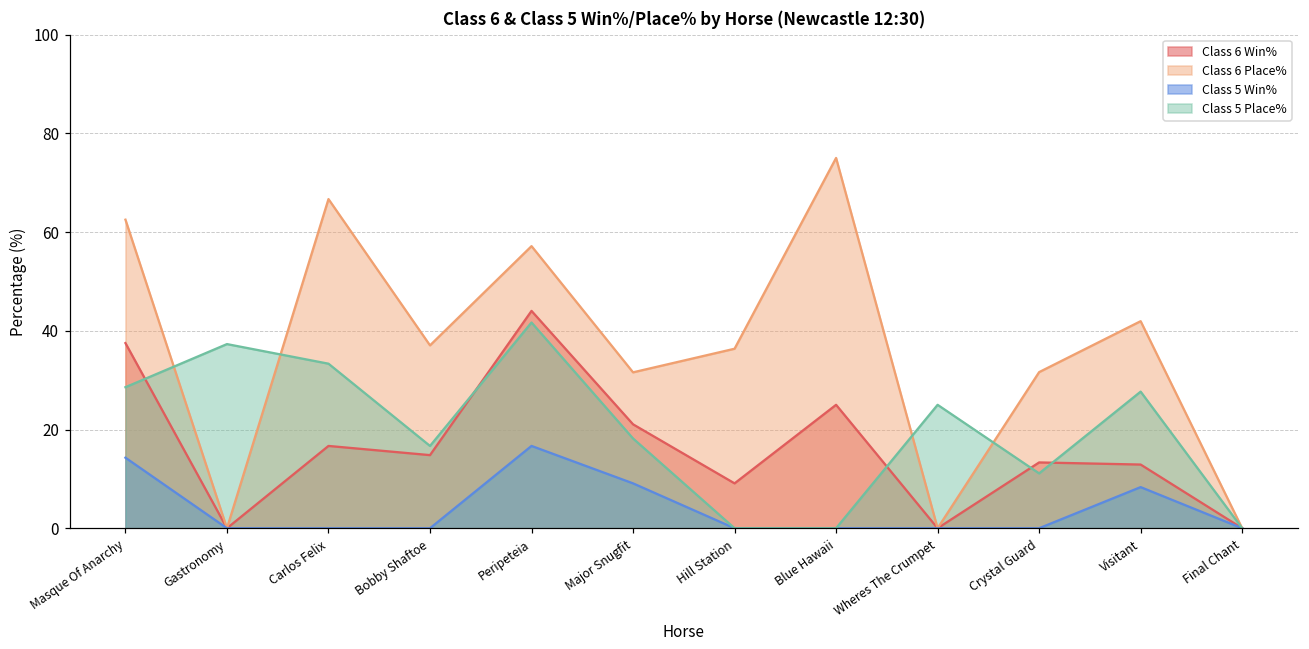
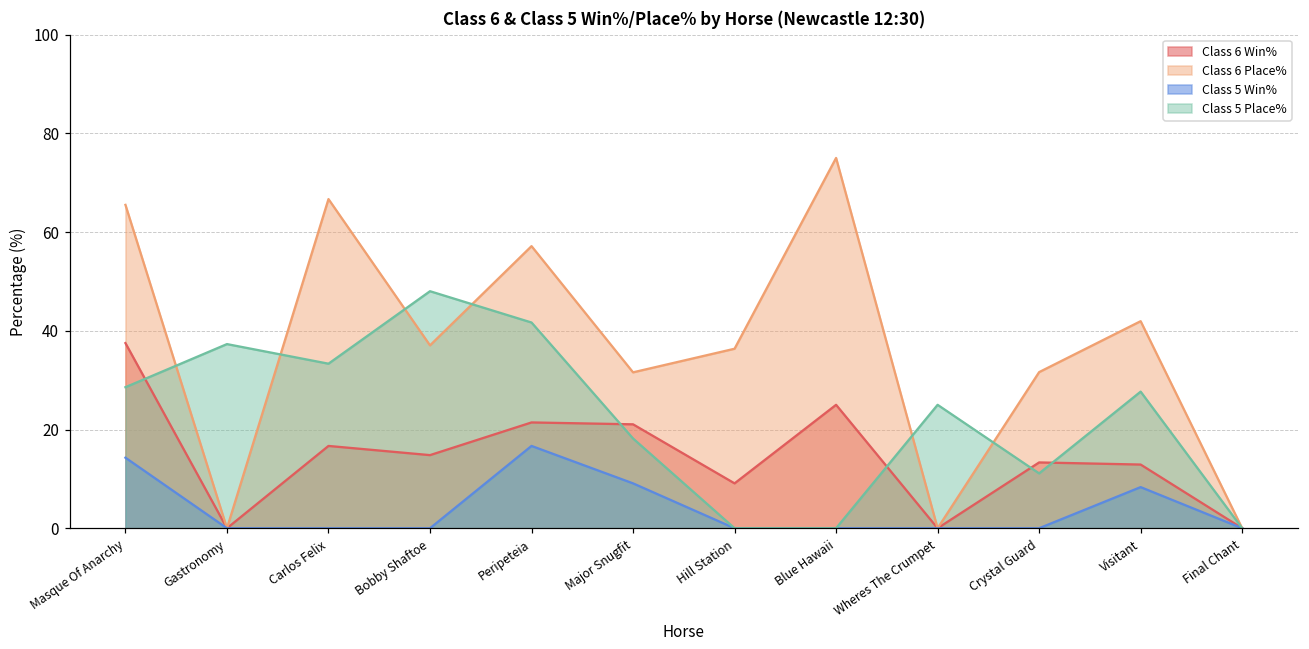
Class 6 Place%, Masque Of Anarchy: 63 -> 66
Class 5 Place%, Bobby Shaftoe: 17 -> 48
Class 6 Win%, Peripeteia: 44 -> 21
